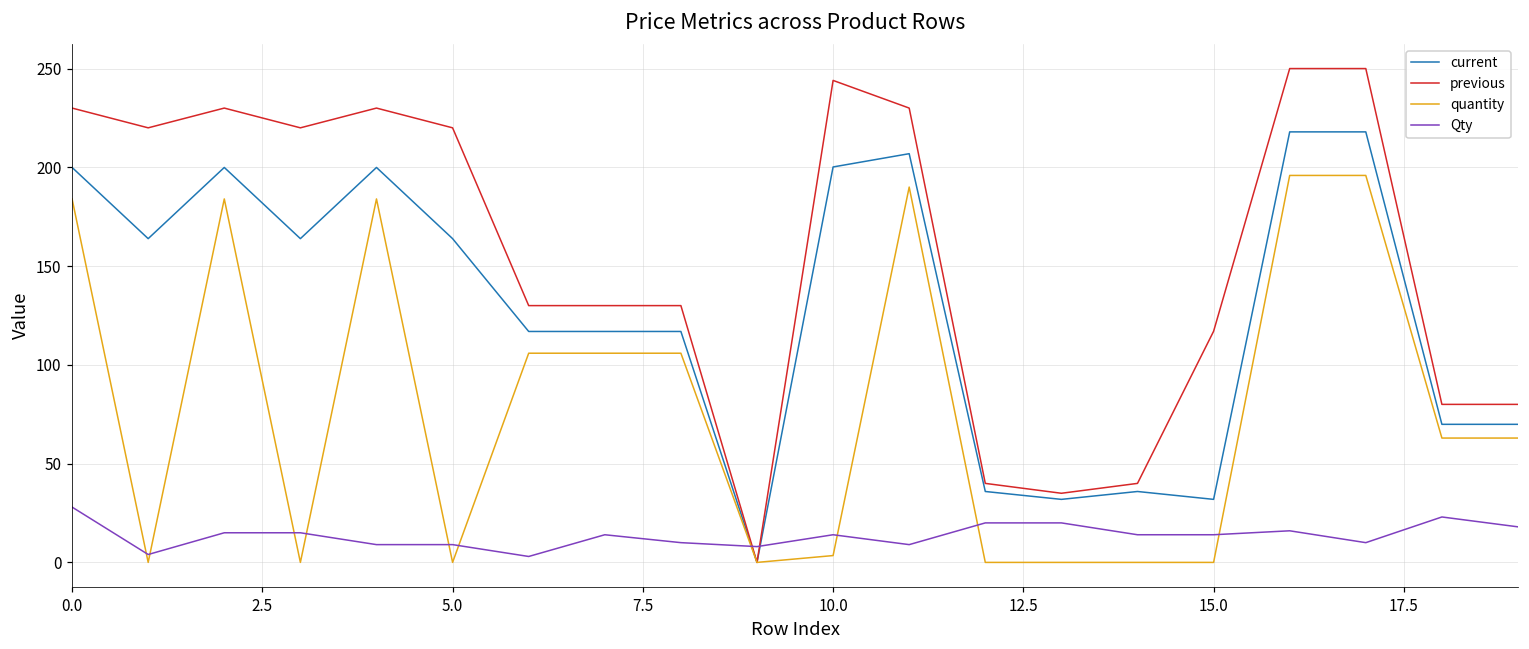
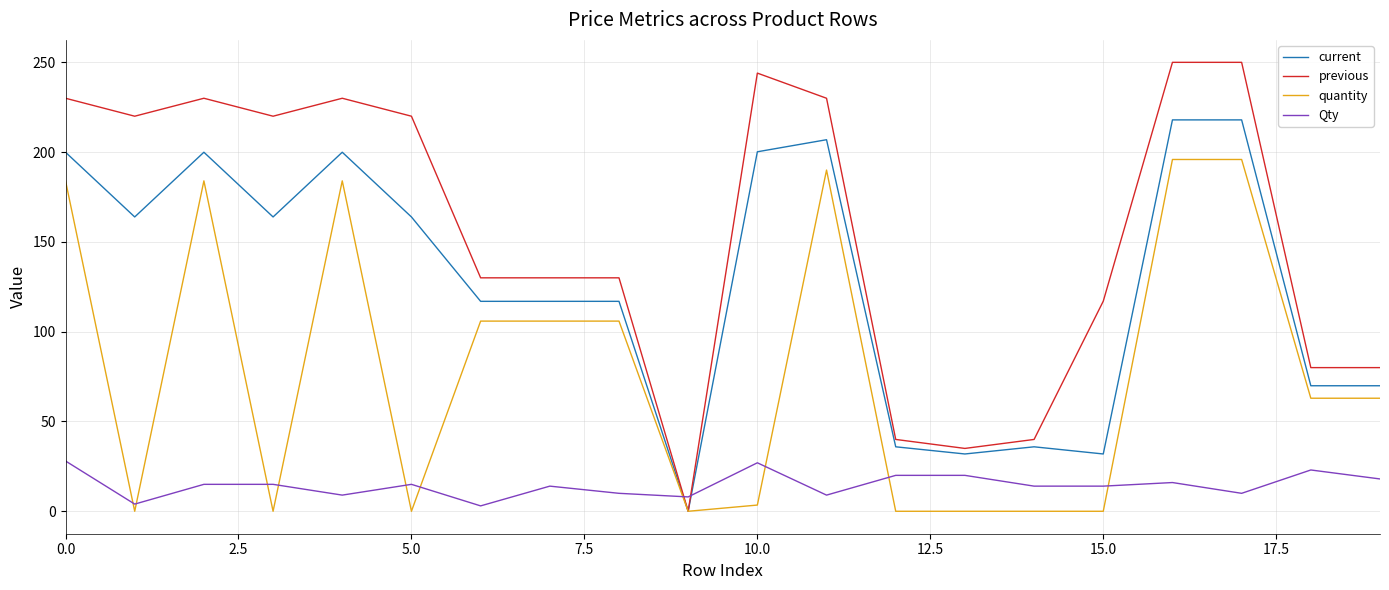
Qty, 5.0: 9 -> 15
Qty, 10.0: 14 -> 27
